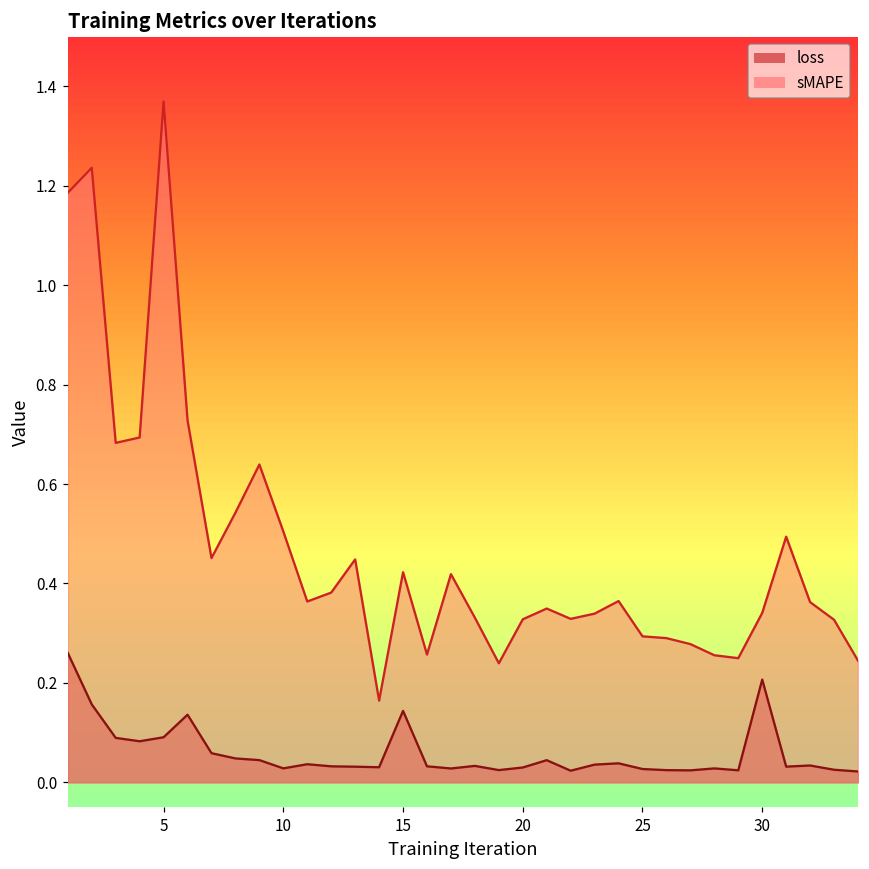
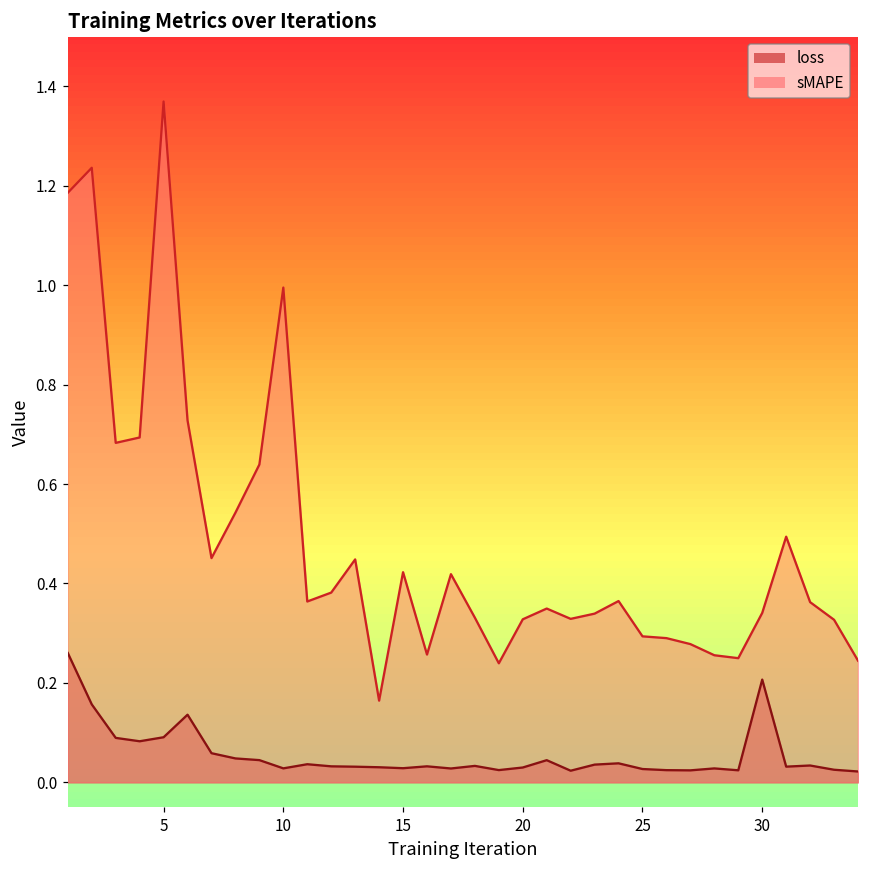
sMAPE, 10: 0.50 -> 1.00
loss, 15: 0.14 -> 0.03
